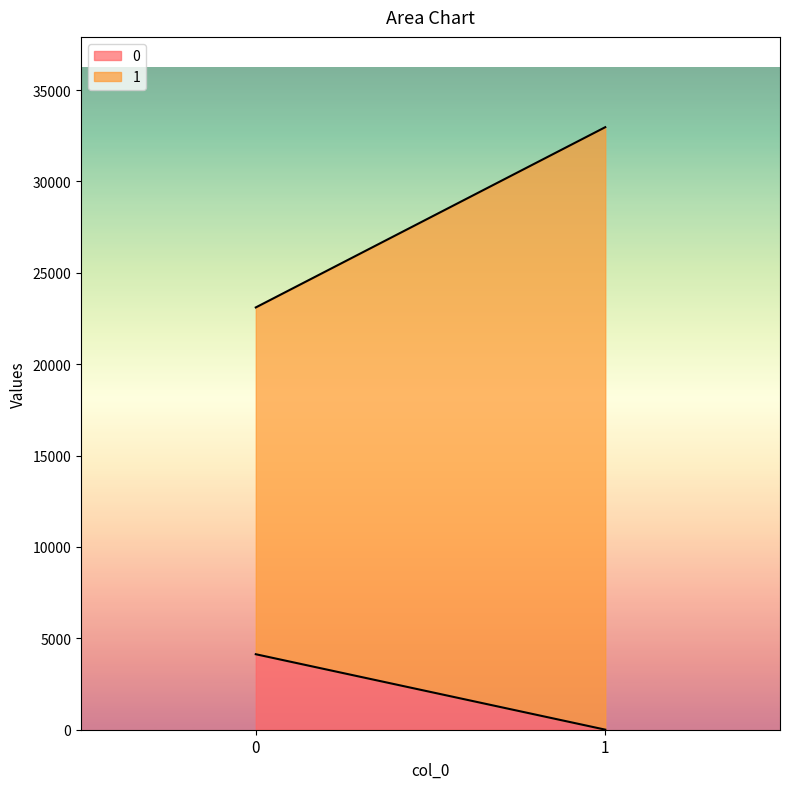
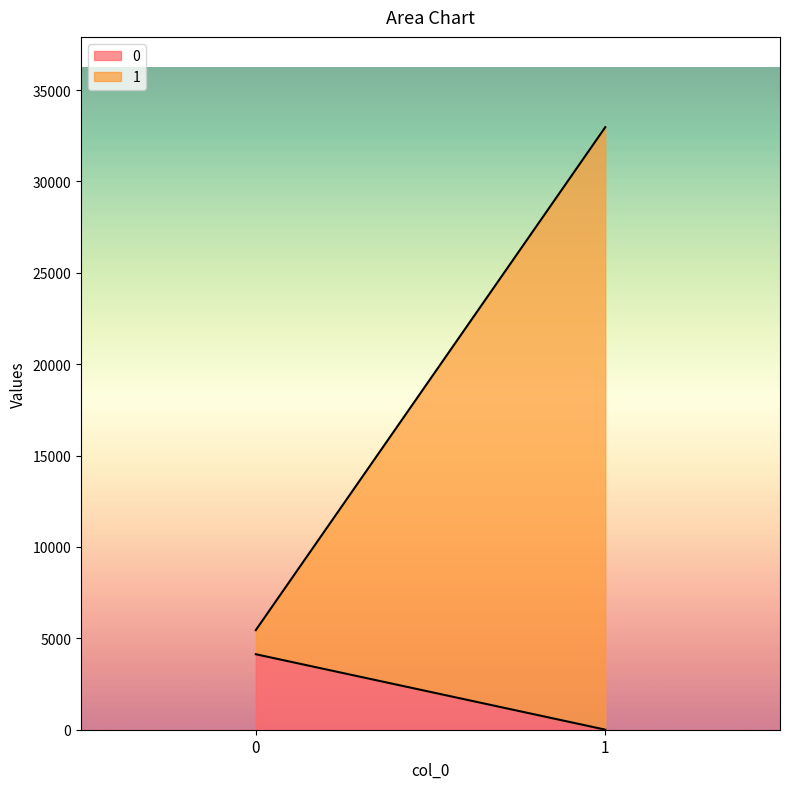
1, 0: 19000 -> 1300
